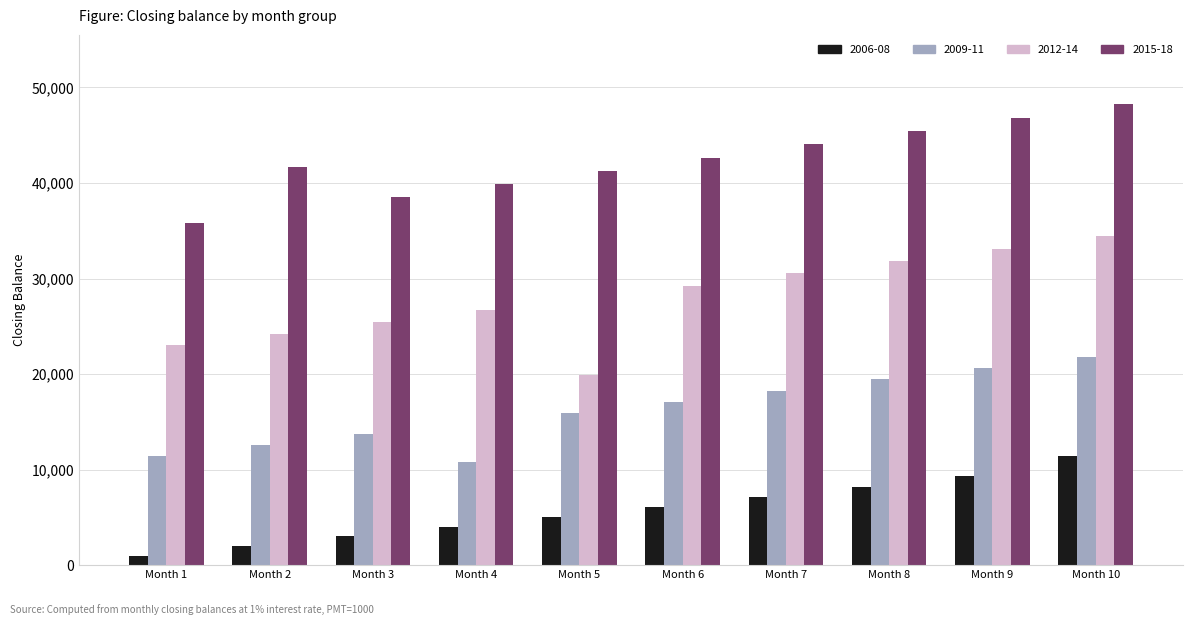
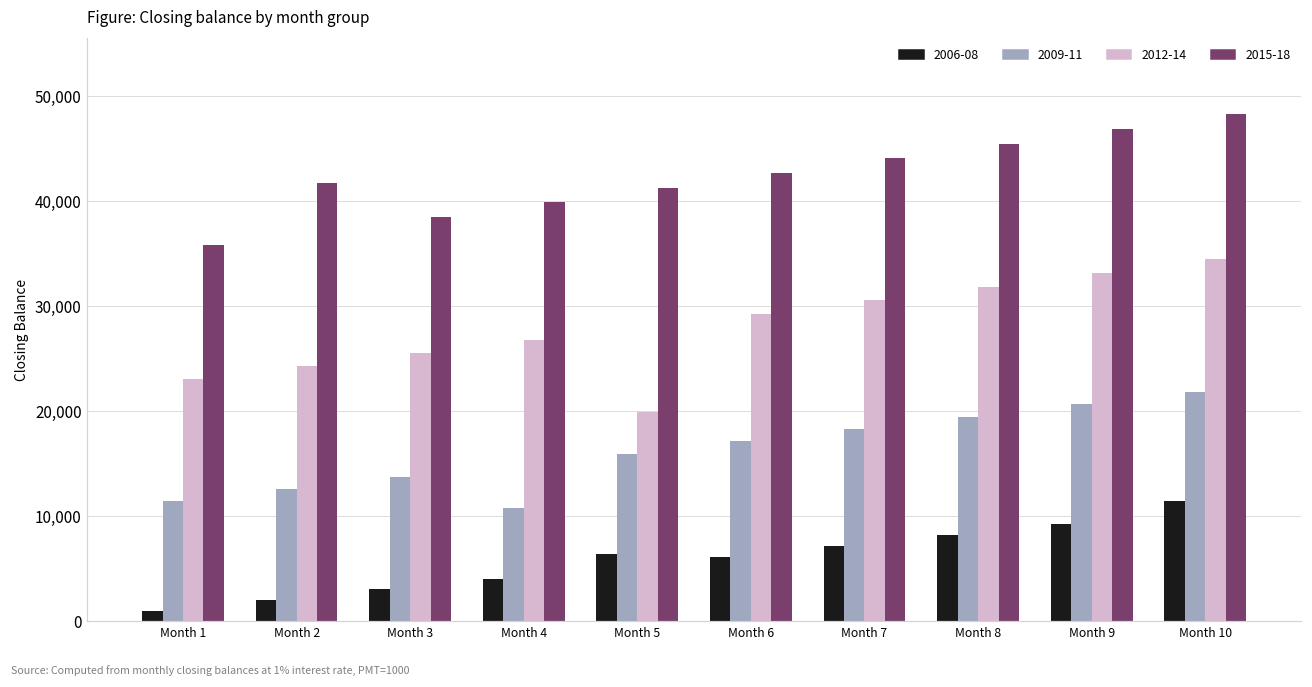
2006-08, Month 5: 5,000 -> 6,000
